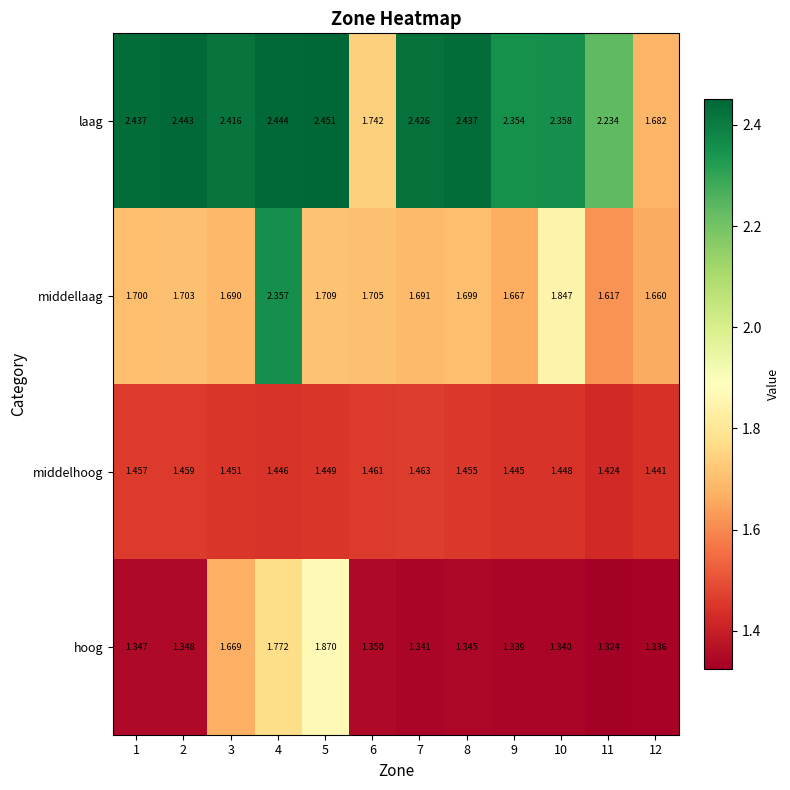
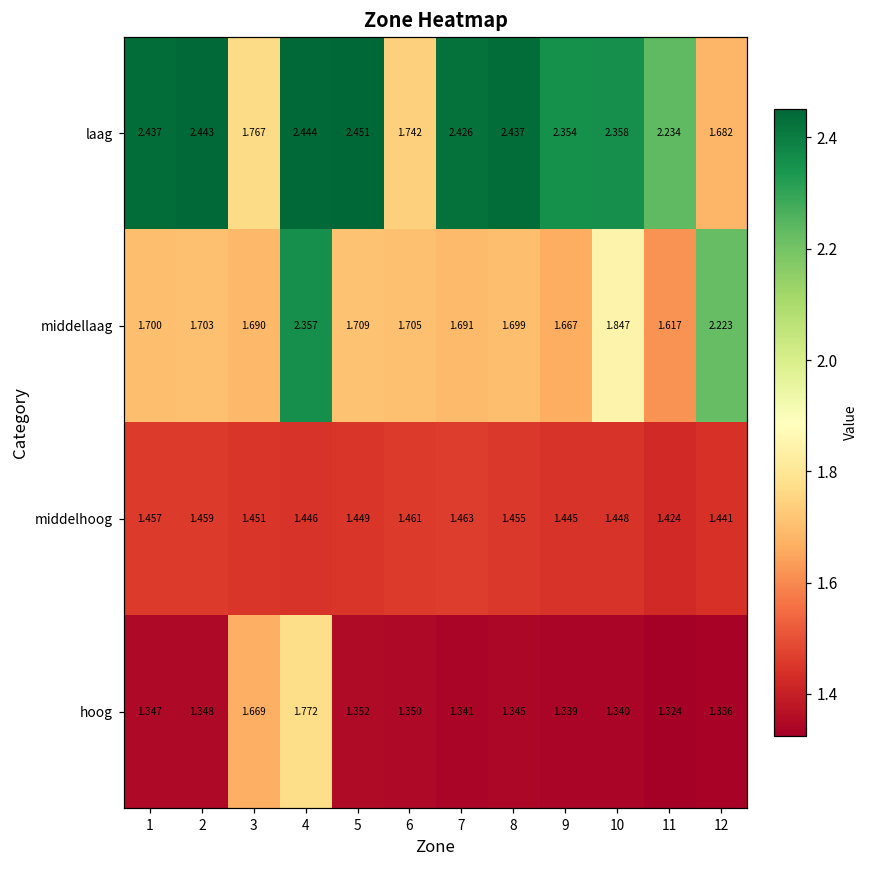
laag, 3: 2.416 -> 1.767
middellaag, 12: 1.660 -> 2.223
hoog, 5: 1.870 -> 1.352
